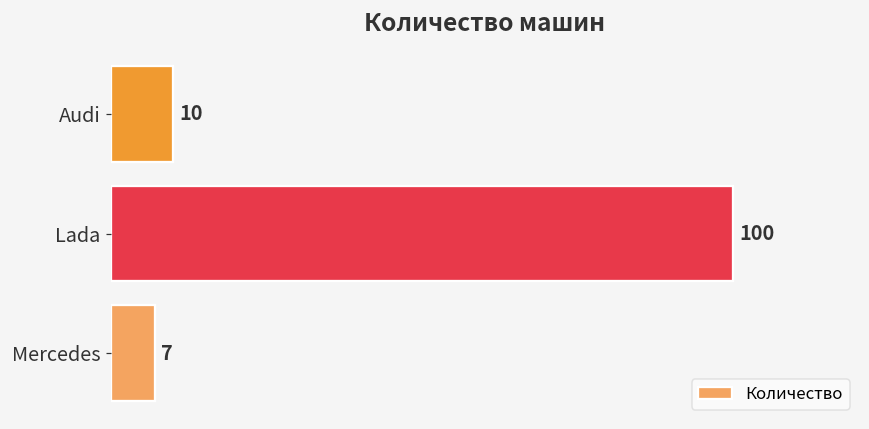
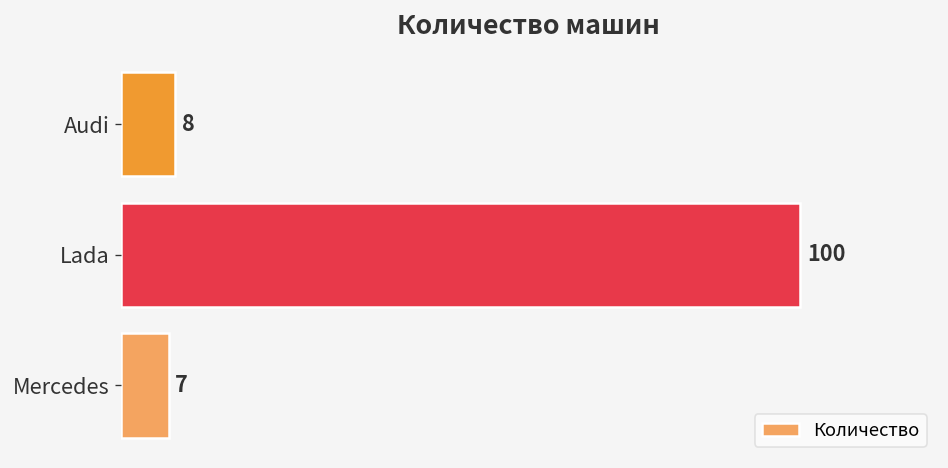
Audi: 10 -> 8
